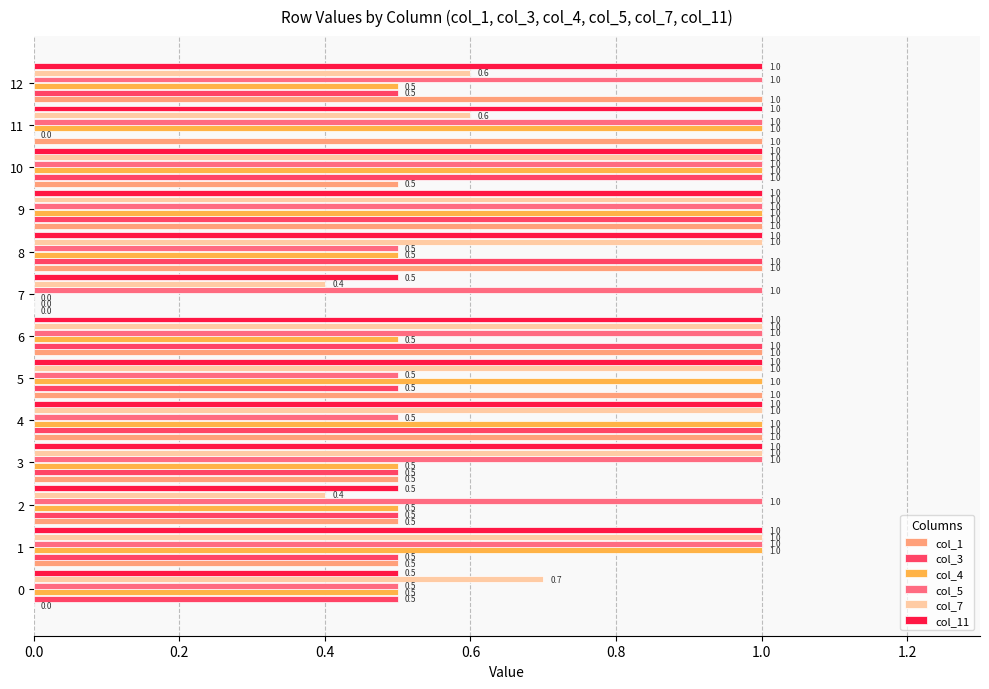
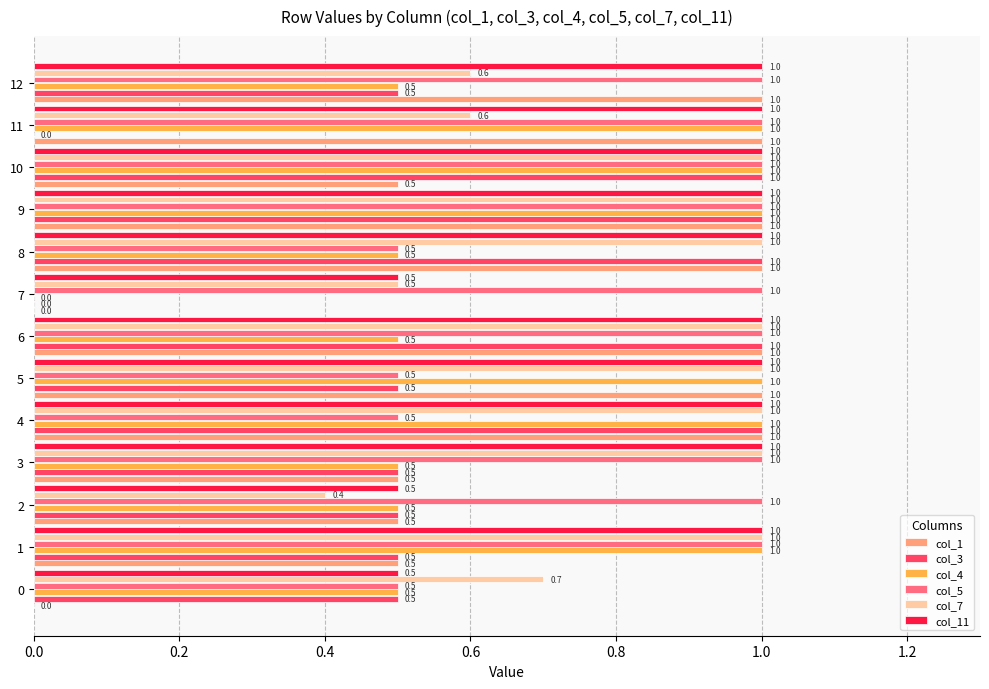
col_7, 7: 0.4 -> 0.5
